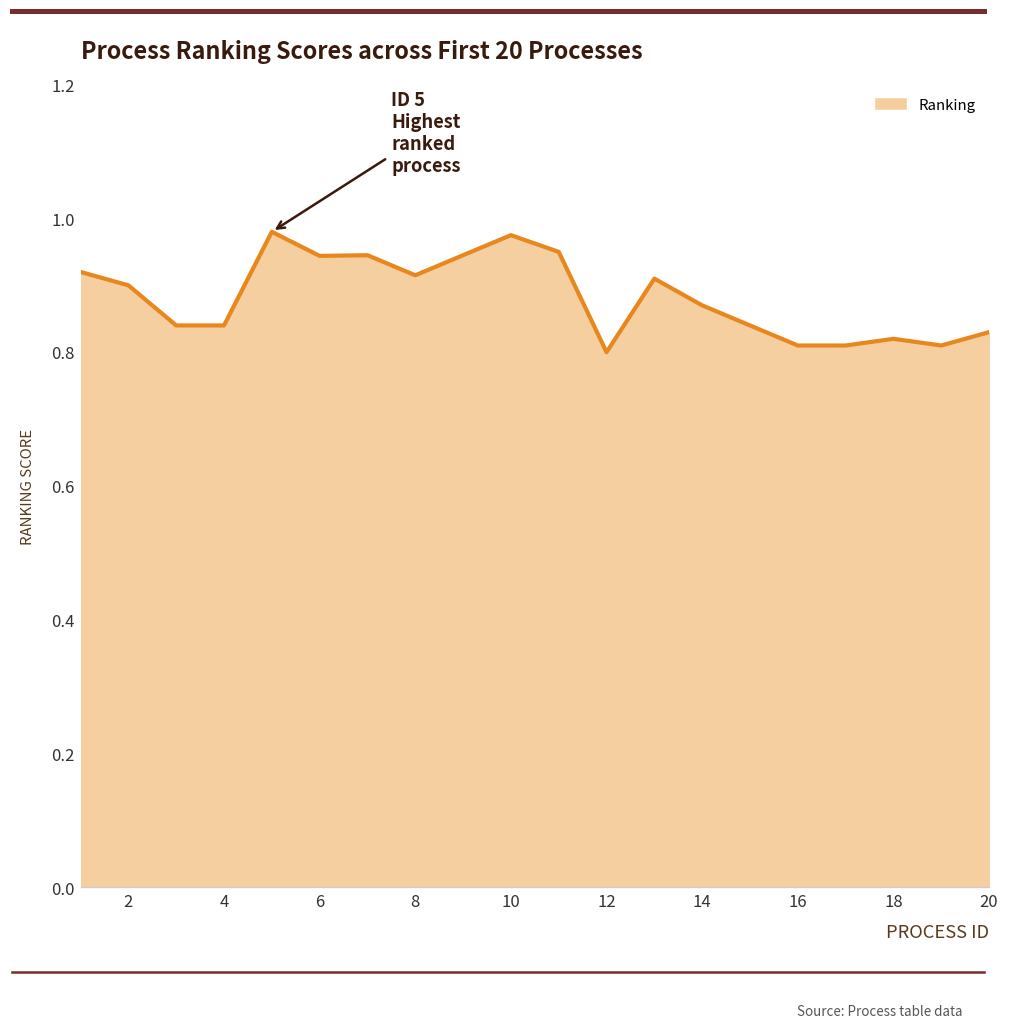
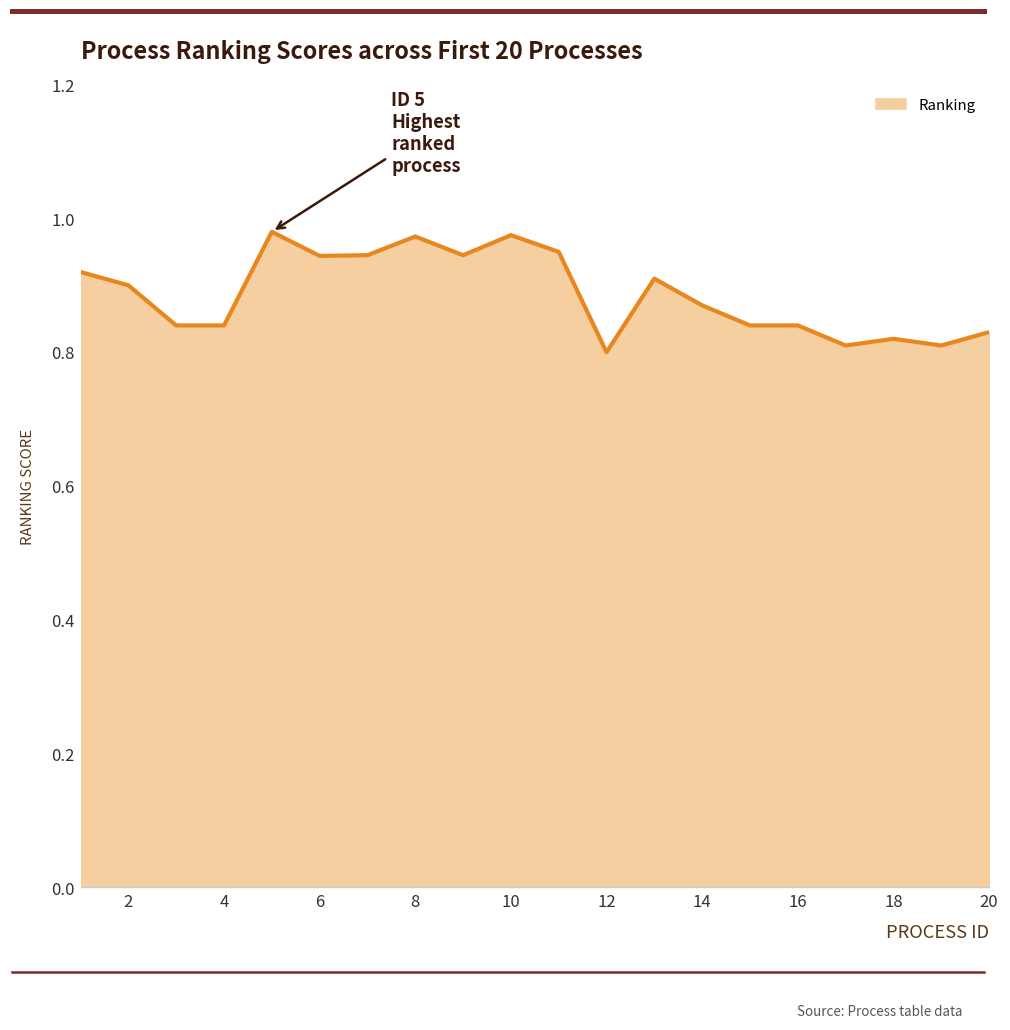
8: 0.92 -> 0.97
16: 0.81 -> 0.84
